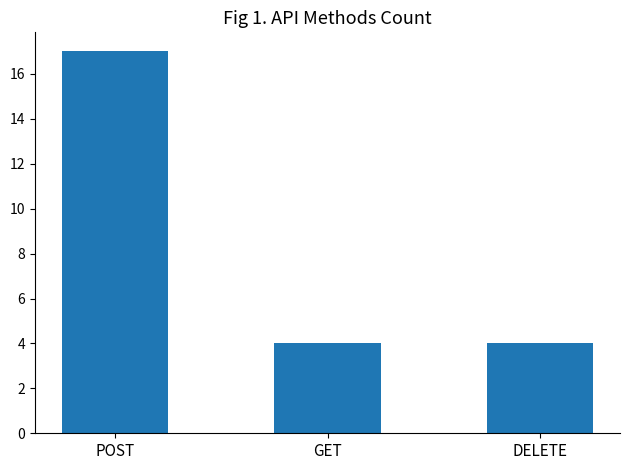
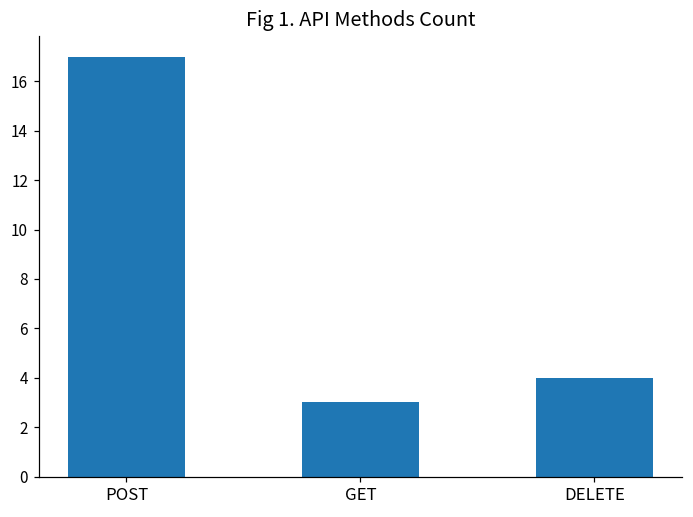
GET: 4 -> 3
